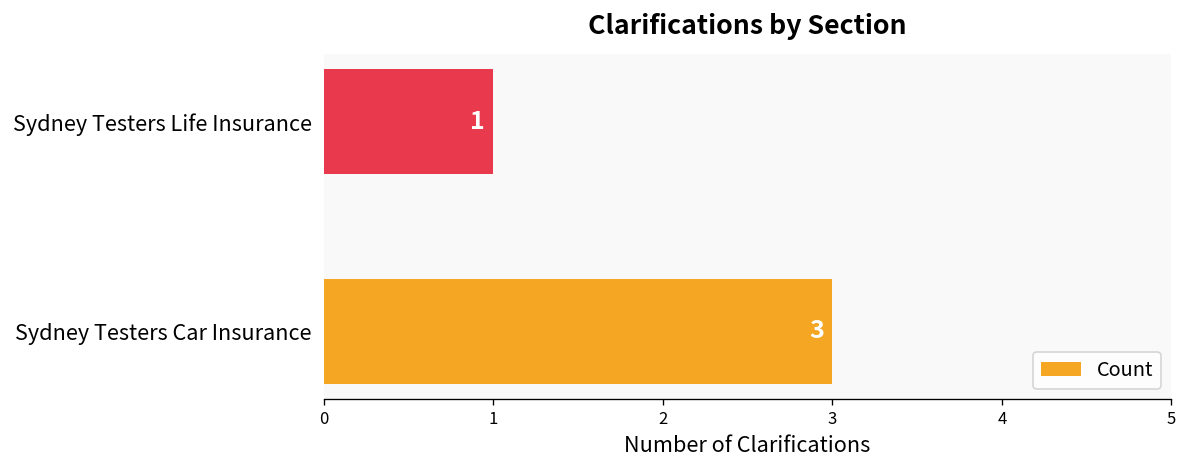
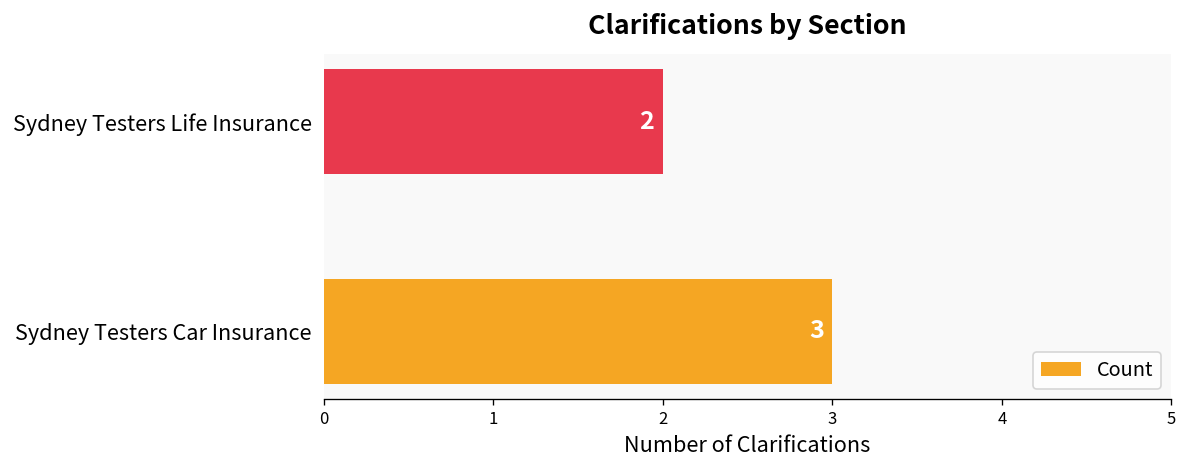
Sydney Testers Life Insurance: 1 -> 2
